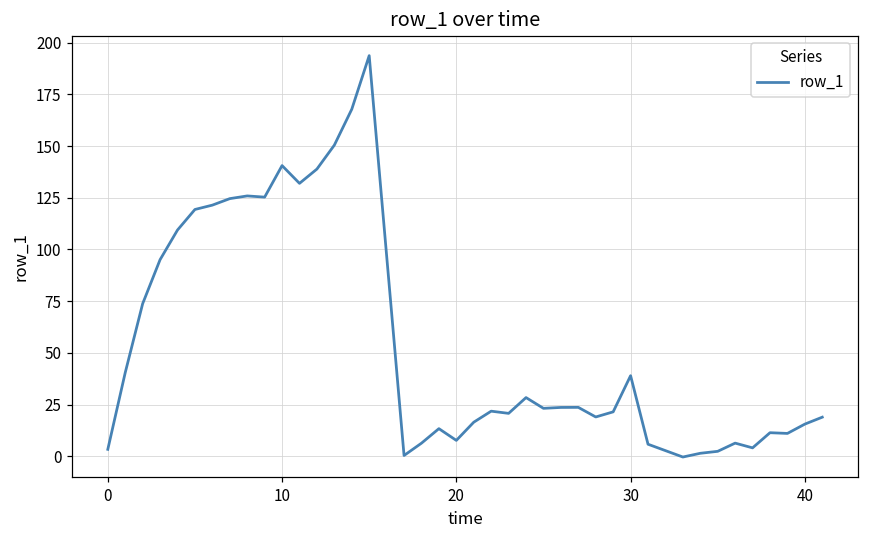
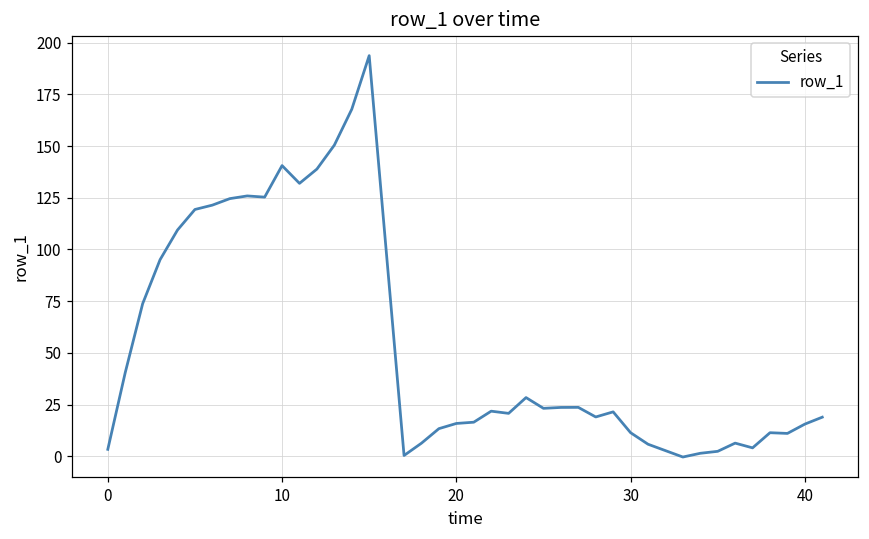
20: 8 -> 16
30: 39 -> 11
